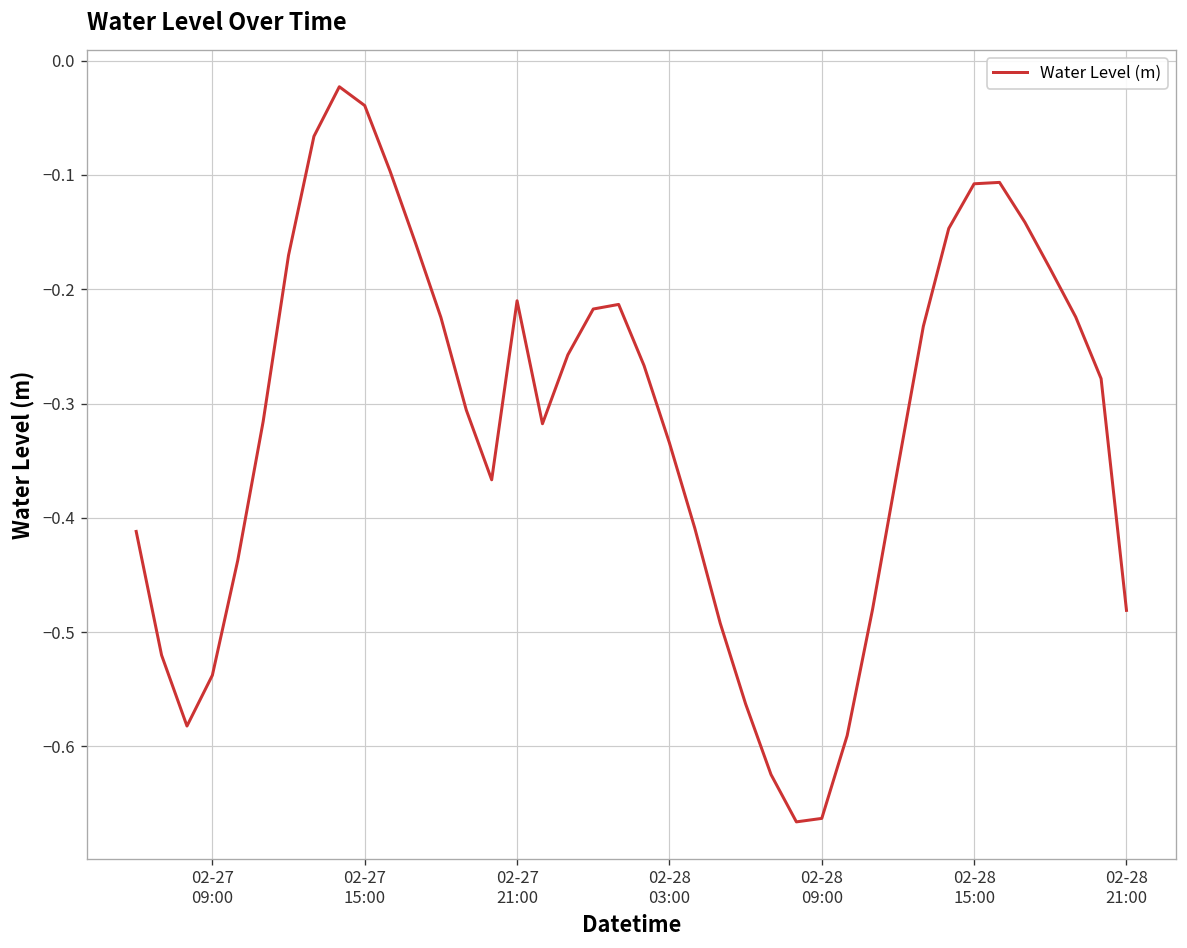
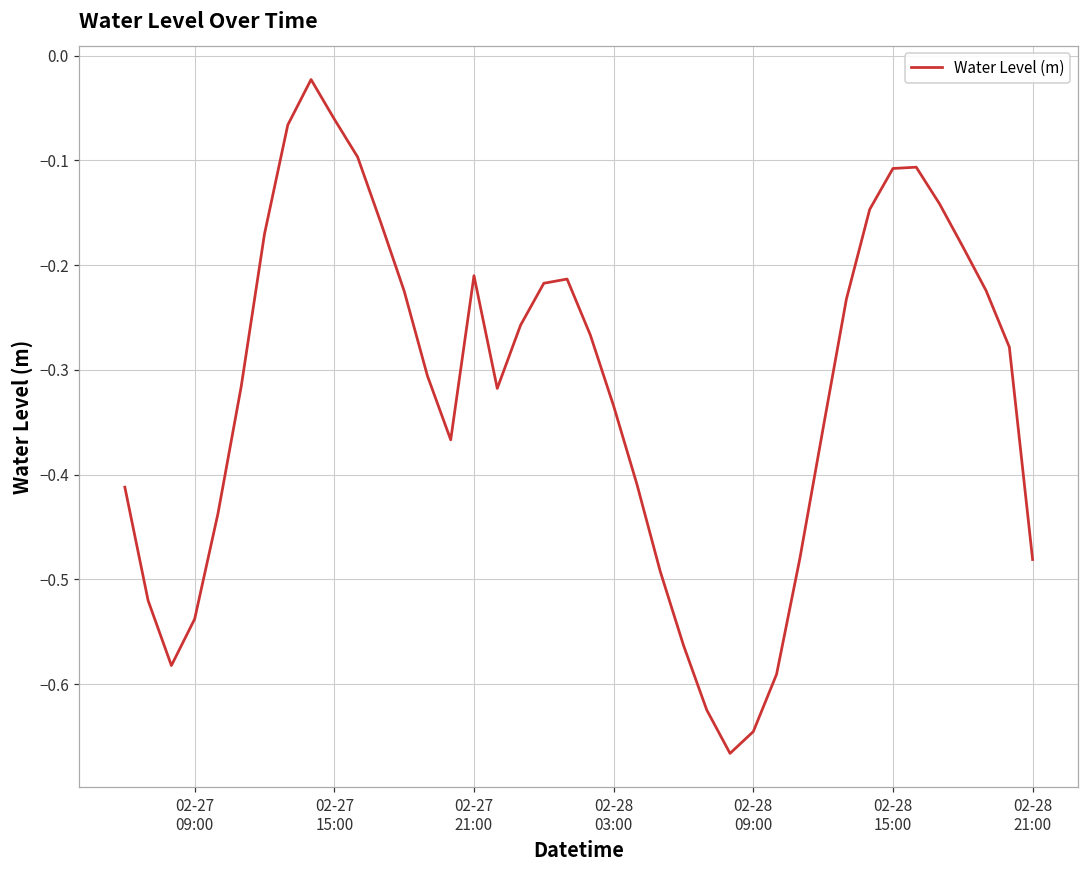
02-27 15:00: -0.04 -> -0.06
02-28 09:00: -0.66 -> -0.65
